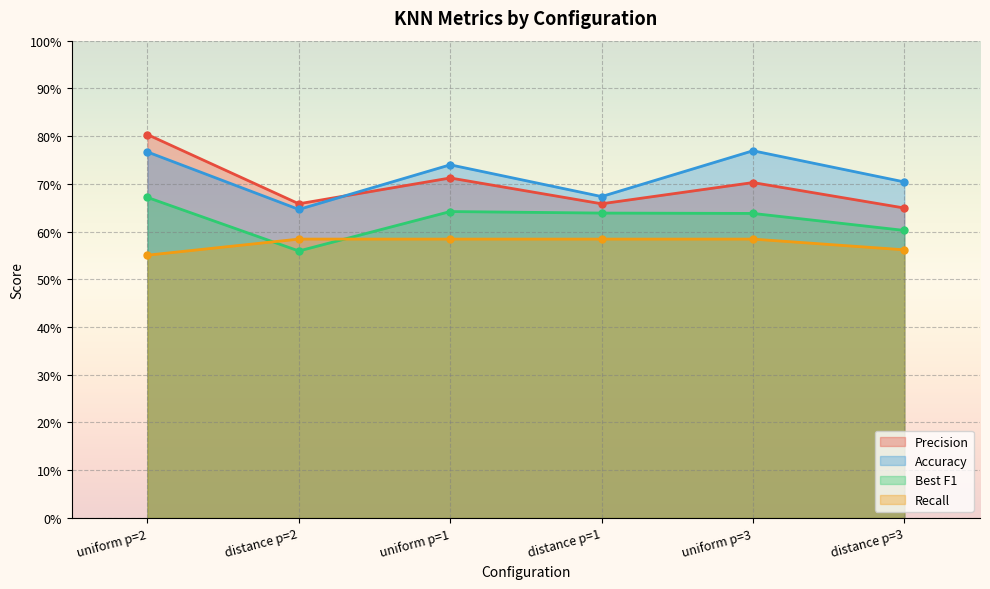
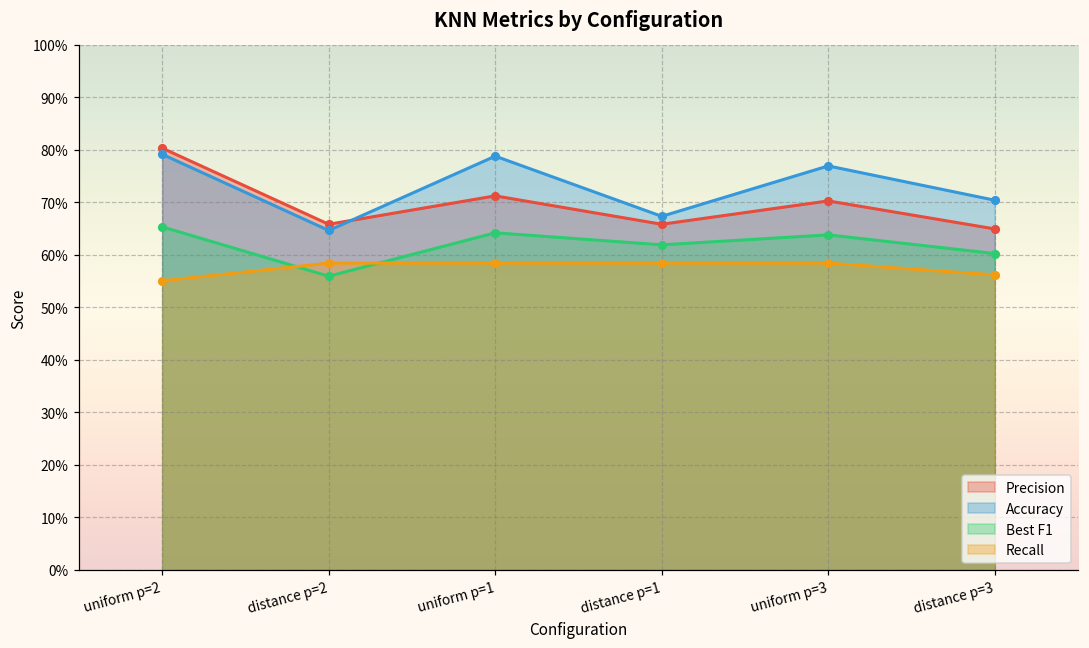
Accuracy, uniform p=2: 77% -> 79%
Best F1, uniform p=2: 67% -> 65%
Accuracy, uniform p=1: 74% -> 79%
Best F1, distance p=1: 64% -> 62%
